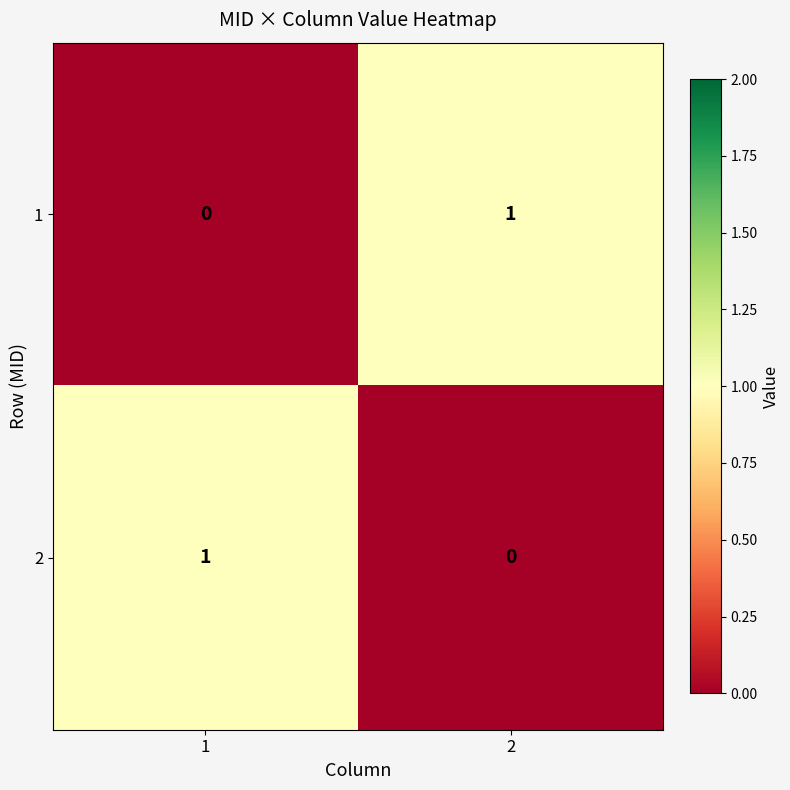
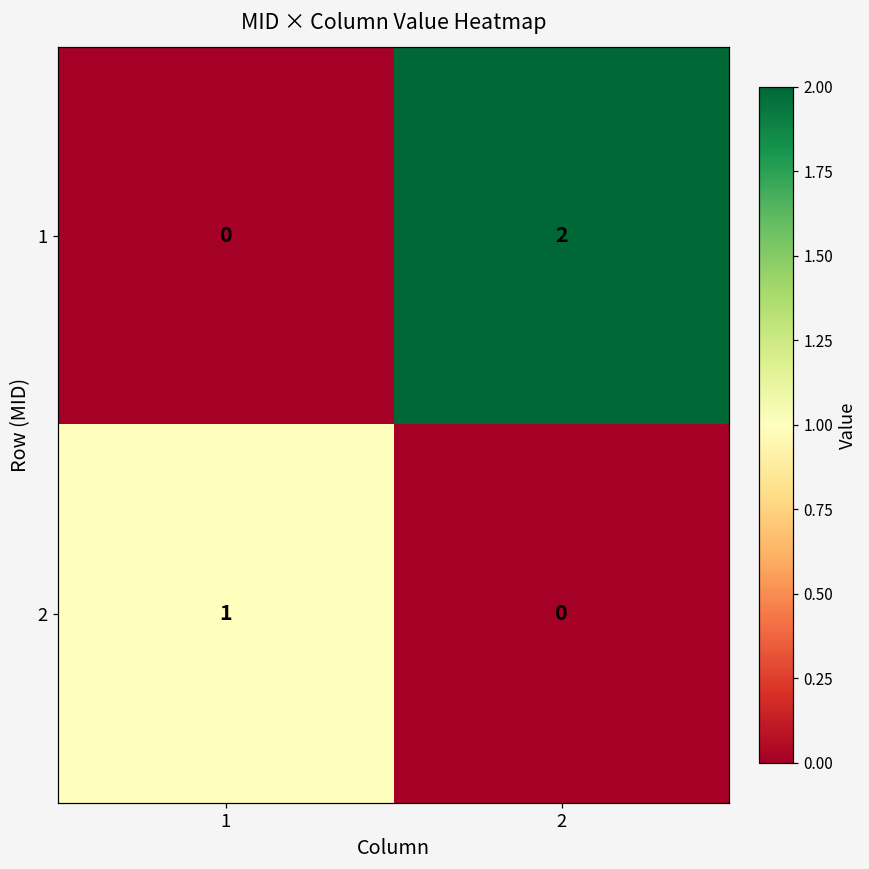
1, 2: 1 -> 2
